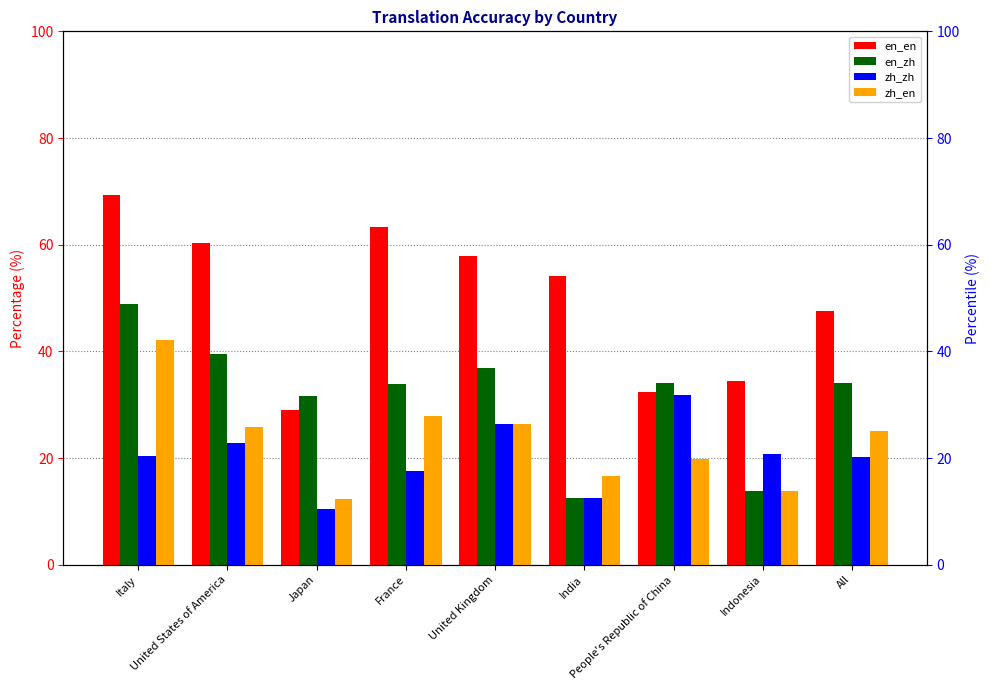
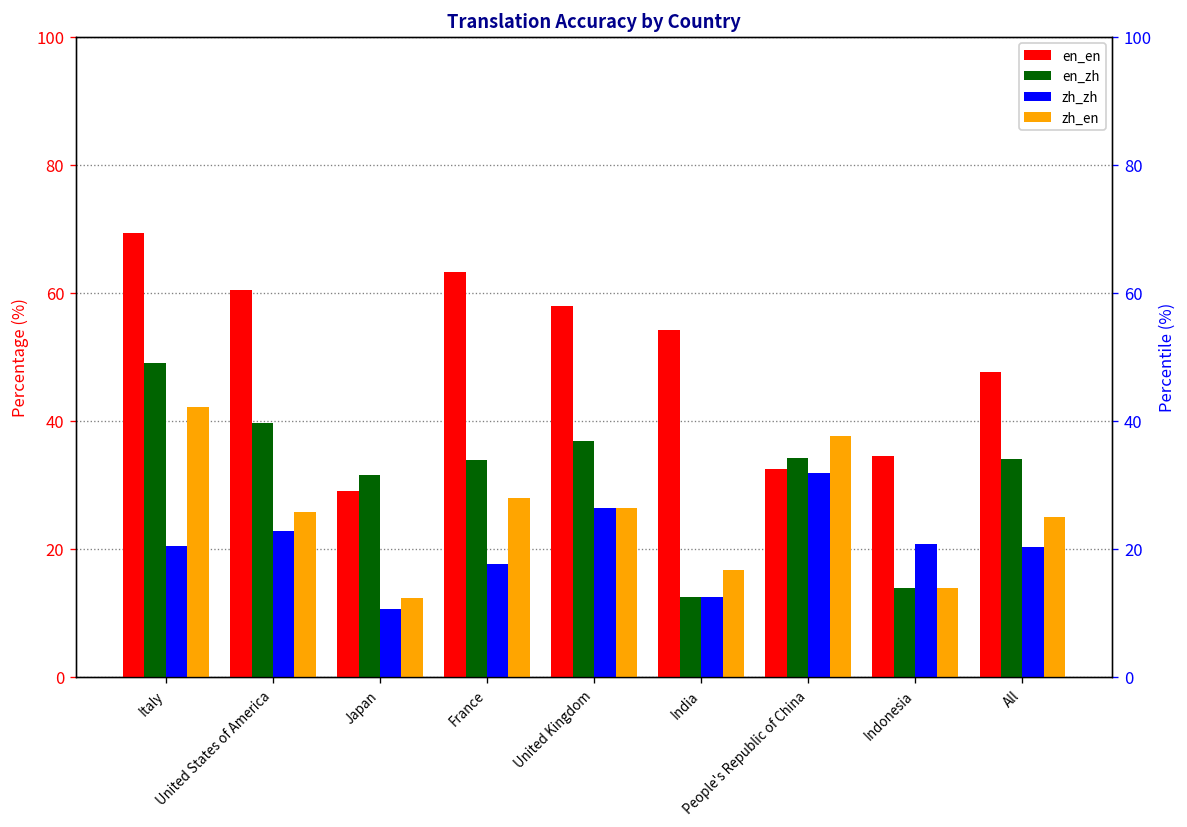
zh_en, People's Republic of China: 20 -> 38
